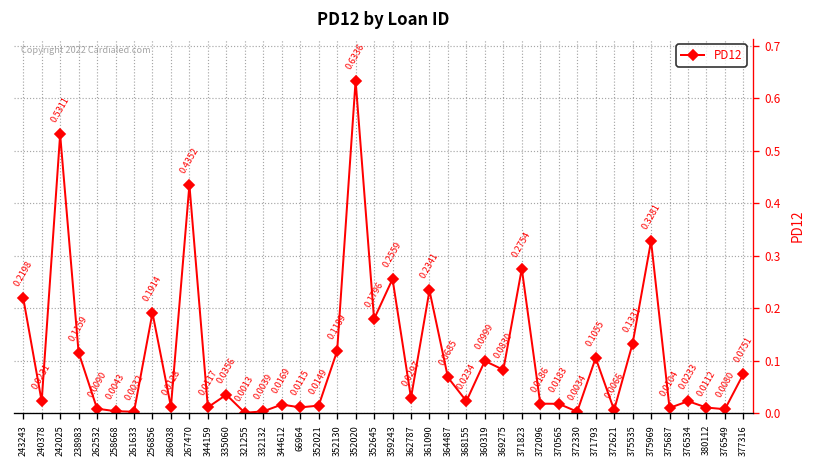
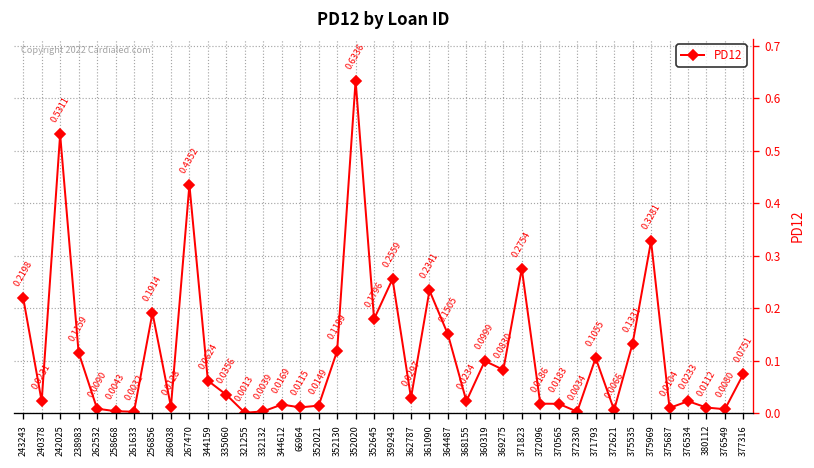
344159: 0.0117 -> 0.0624
364487: 0.0685 -> 0.1505
